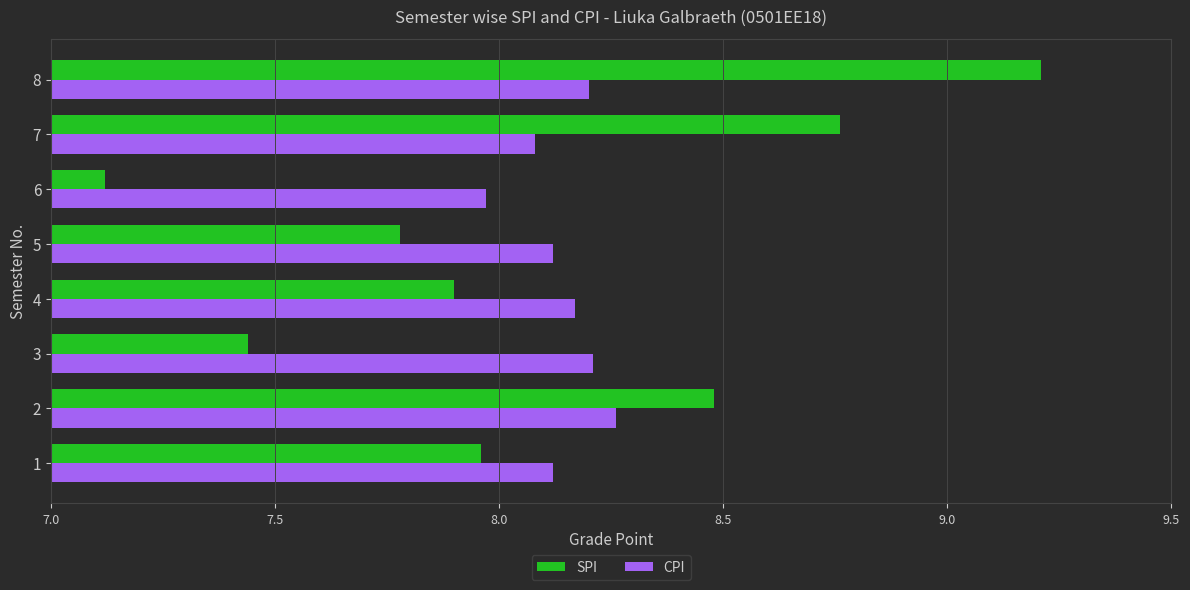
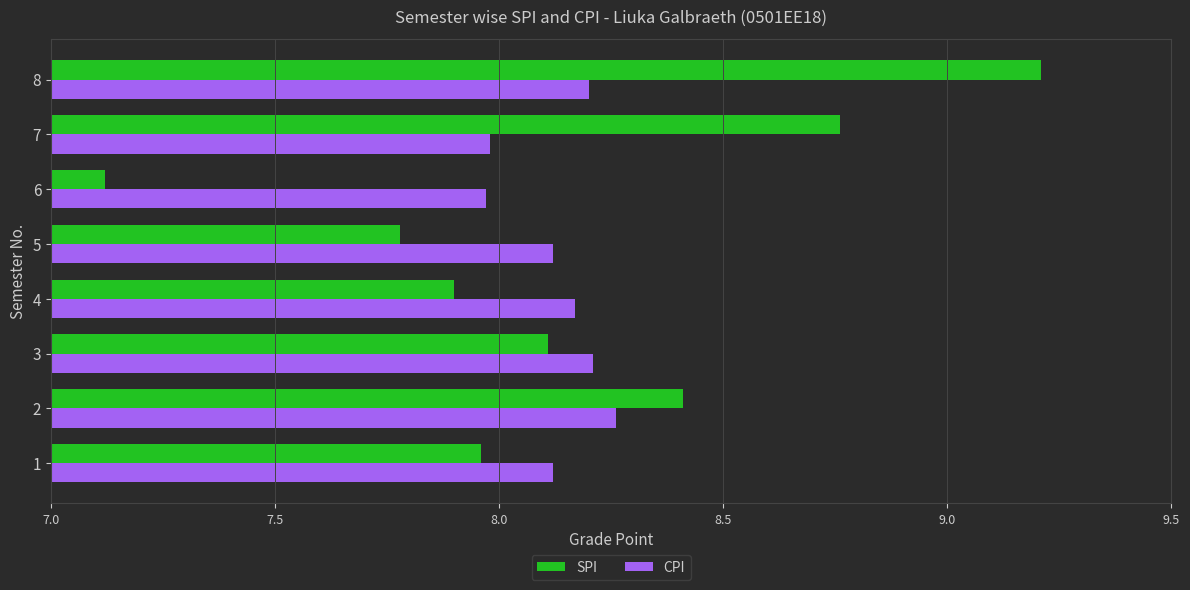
CPI, 7: 8.08 -> 7.98
SPI, 3: 7.44 -> 8.11
SPI, 2: 8.48 -> 8.41
